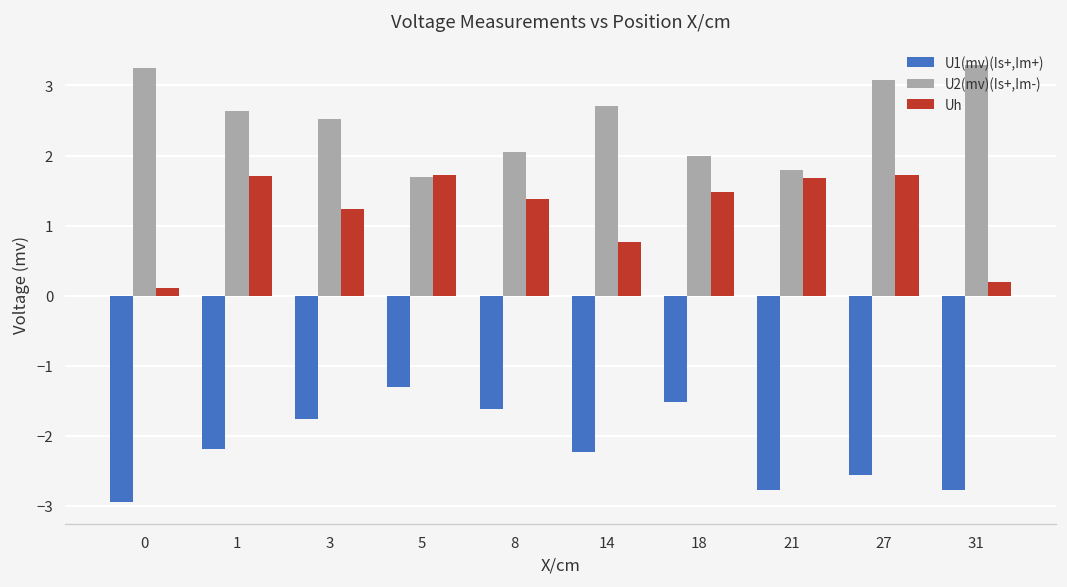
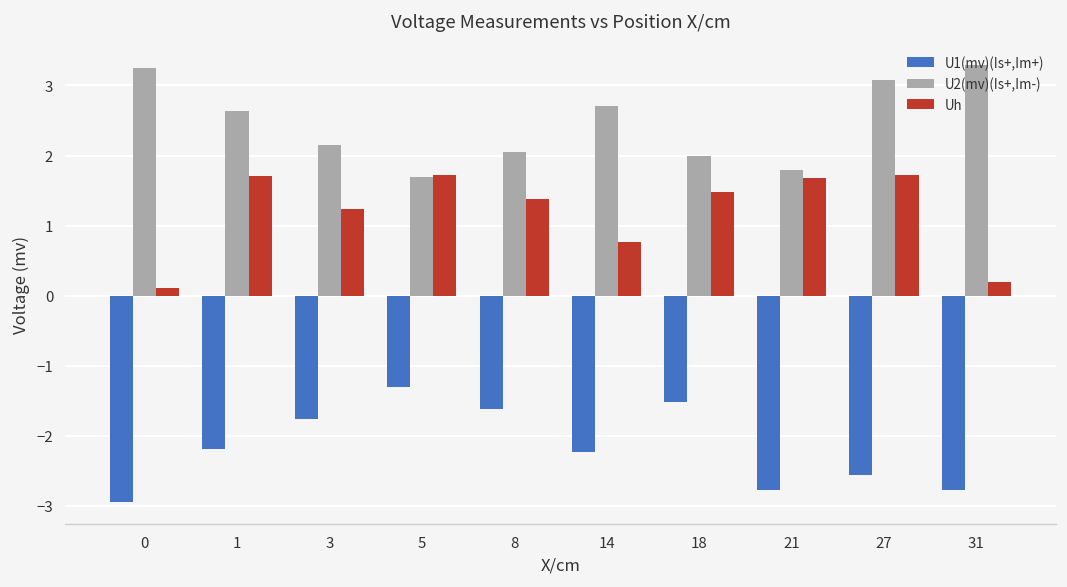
U2(mv)(Is+,Im-), 3: 2.5 -> 2.2
